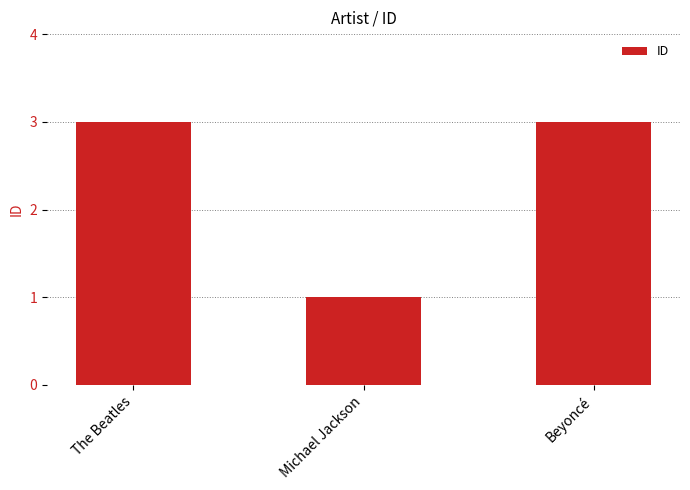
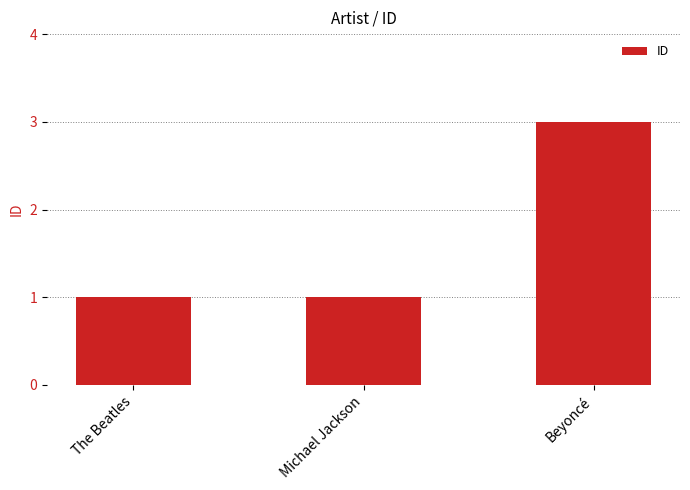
The Beatles: 3 -> 1
